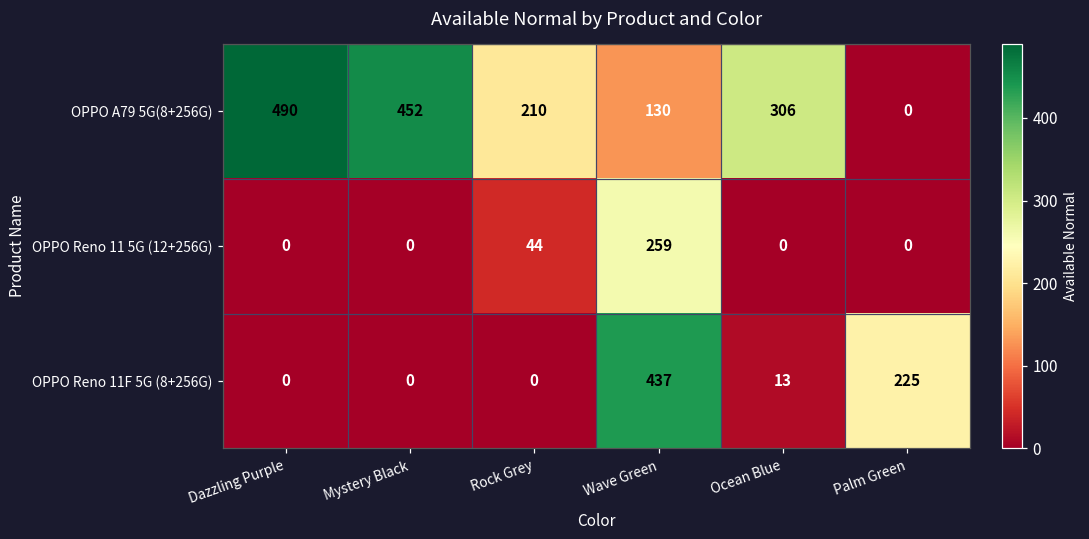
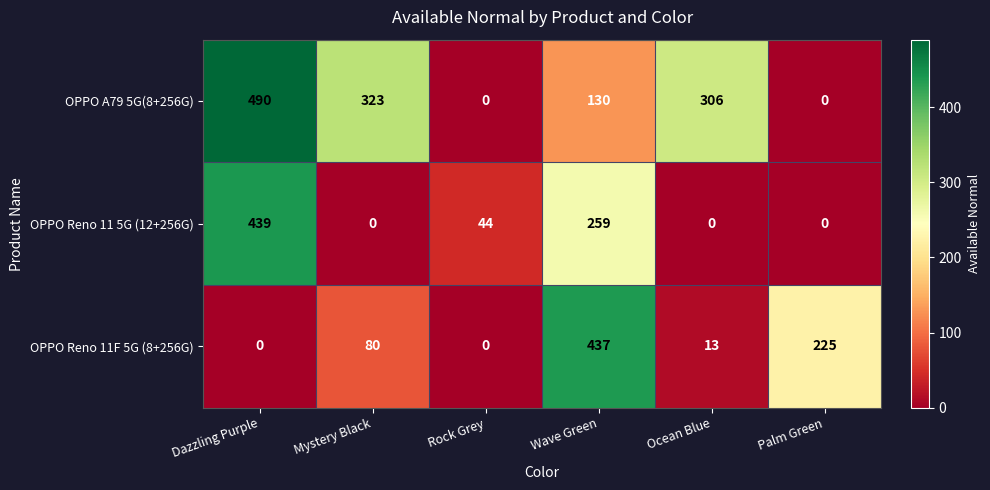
OPPO A79 5G(8+256G), Mystery Black: 452 -> 323
OPPO A79 5G(8+256G), Rock Grey: 210 -> 0
OPPO Reno 11 5G (12+256G), Dazzling Purple: 0 -> 439
OPPO Reno 11F 5G (8+256G), Mystery Black: 0 -> 80
